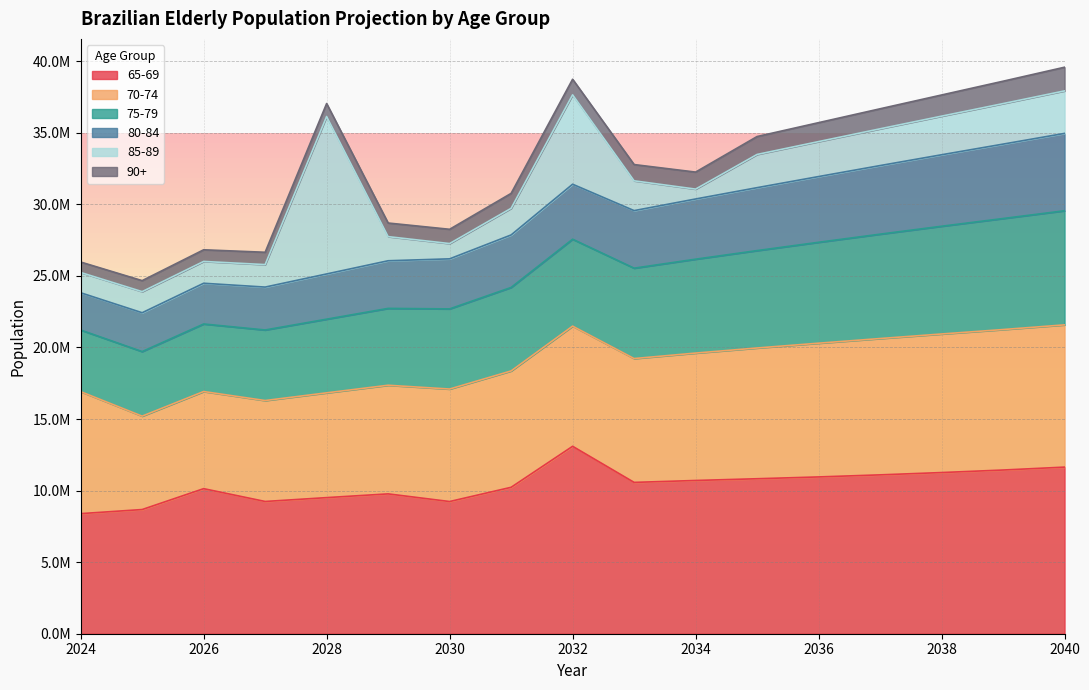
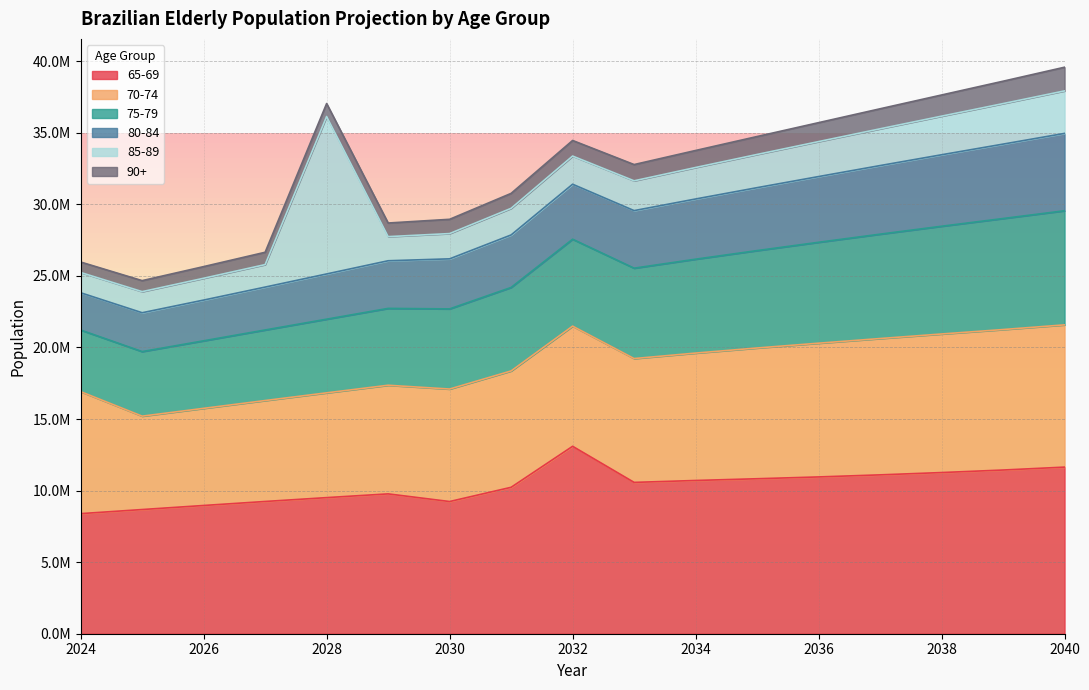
65-69, 2026: 10100000 -> 9000000
85-89, 2030: 1100000 -> 1800000
85-89, 2032: 6200000 -> 2000000
85-89, 2034: 700000 -> 2200000
